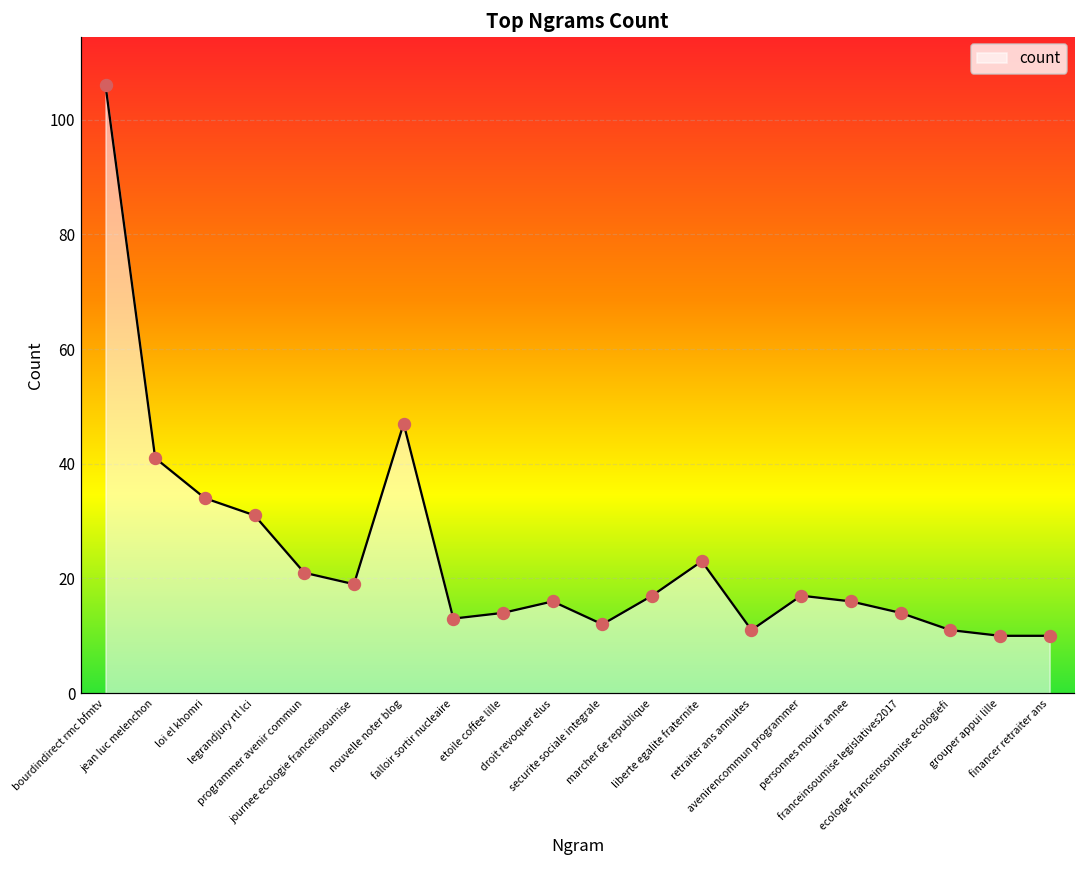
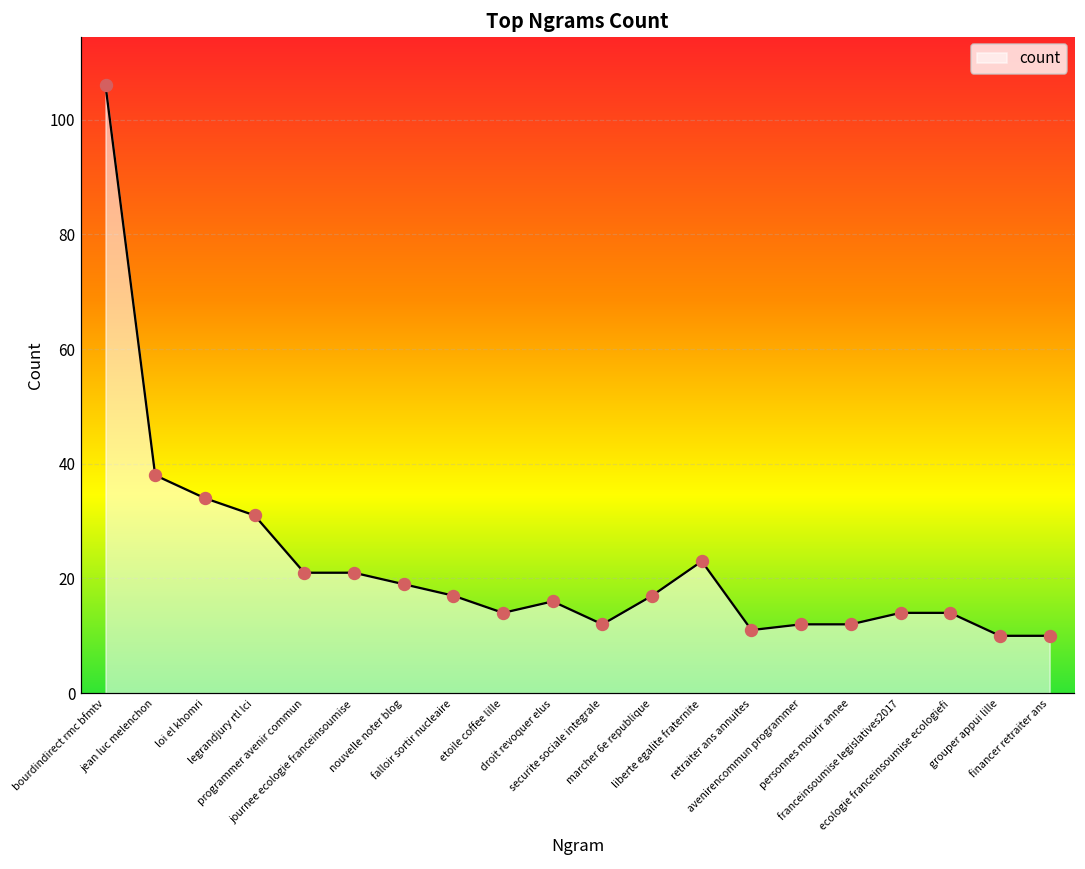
jean luc melenchon: 41 -> 38
journee ecologie franceinsoumise: 19 -> 21
nouvelle noter blog: 47 -> 19
falloir sortir nucleaire: 13 -> 17
avenirencommun programmer: 17 -> 12
personnes mourir annee: 16 -> 12
ecologie franceinsoumise ecologiefi: 11 -> 14
